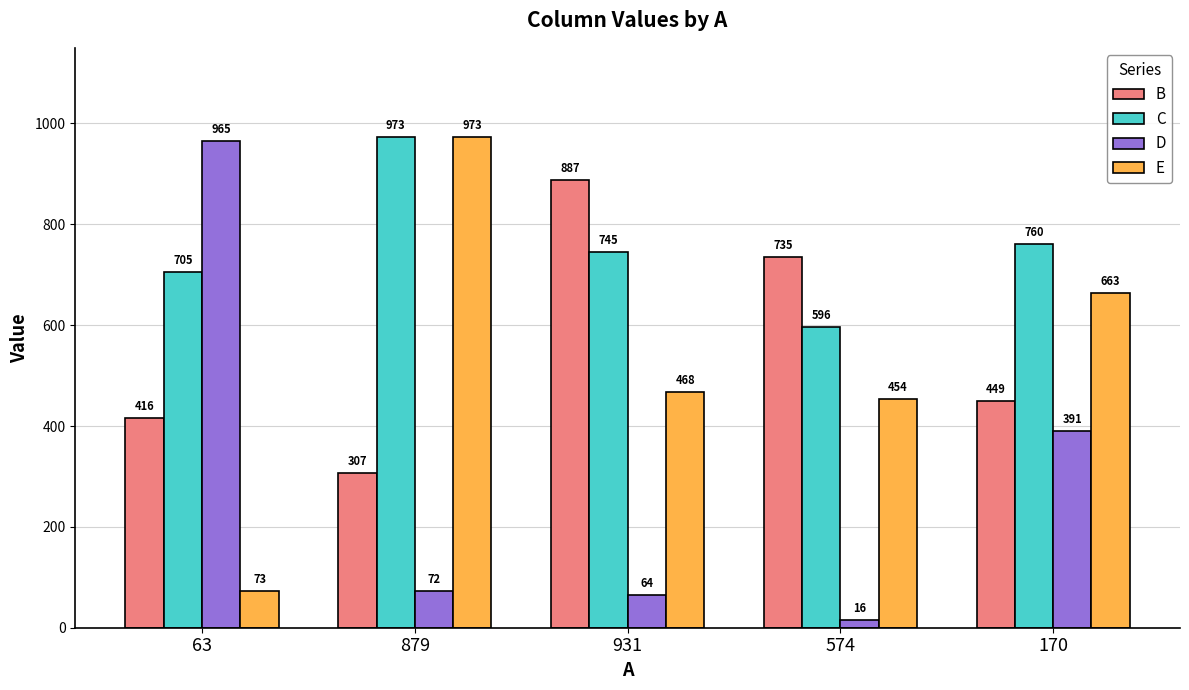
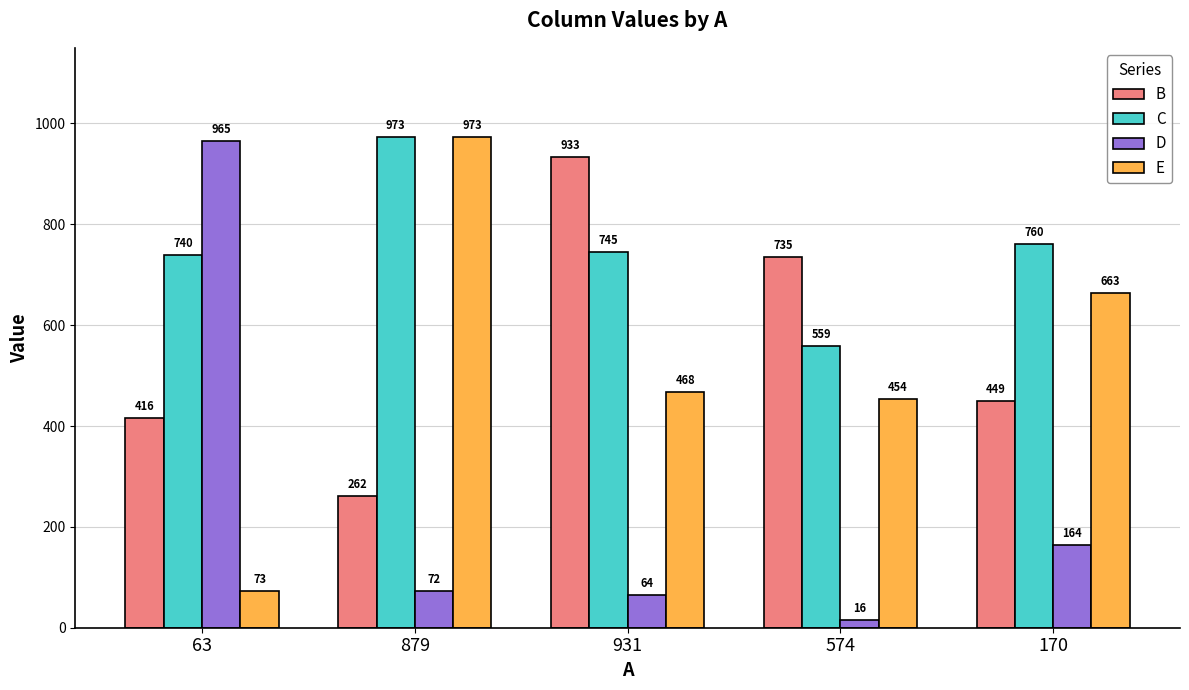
C, 63: 705 -> 740
B, 879: 307 -> 262
B, 931: 887 -> 933
C, 574: 596 -> 559
D, 170: 391 -> 164
